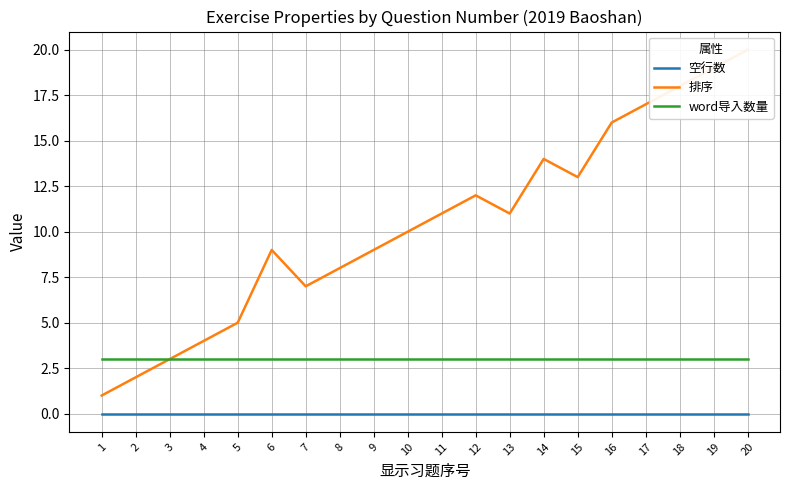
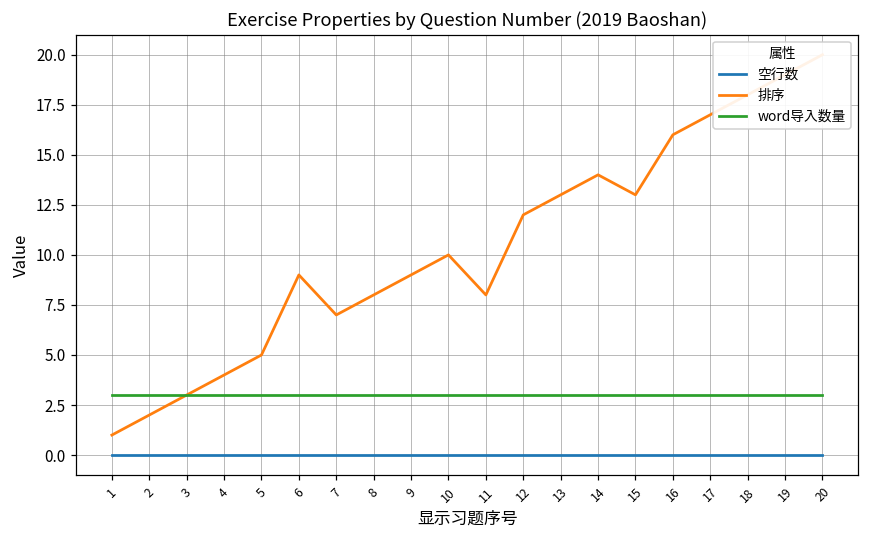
排序, 11: 11 -> 8
排序, 13: 11 -> 13
